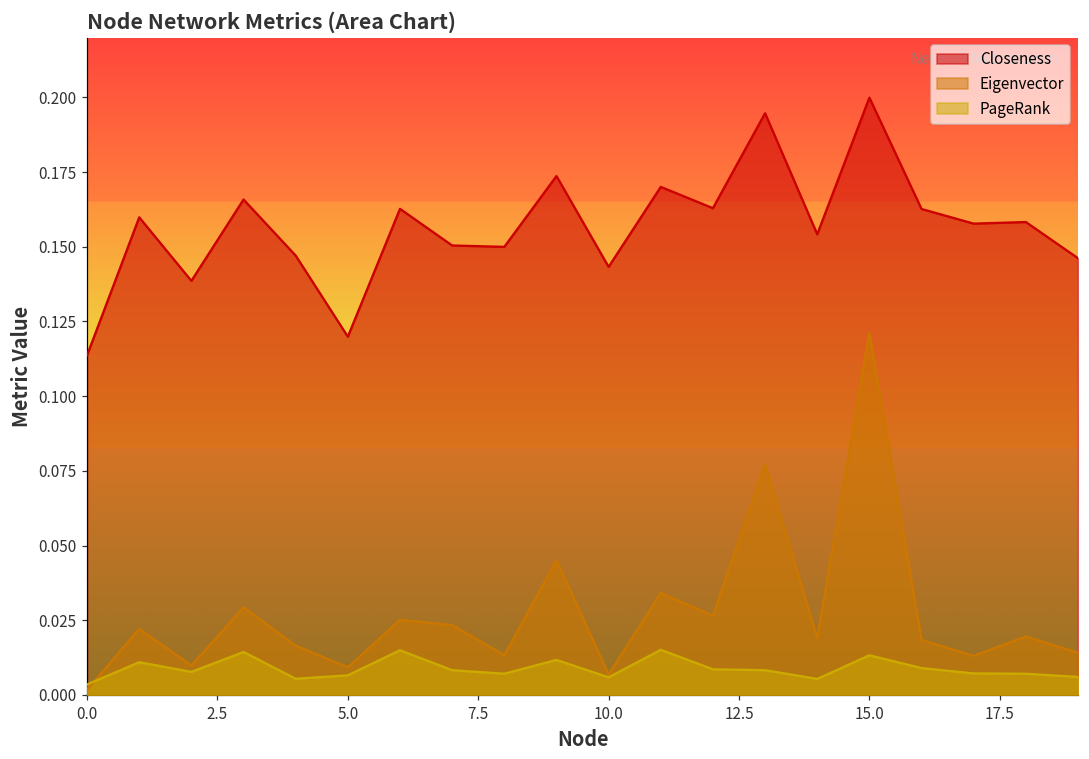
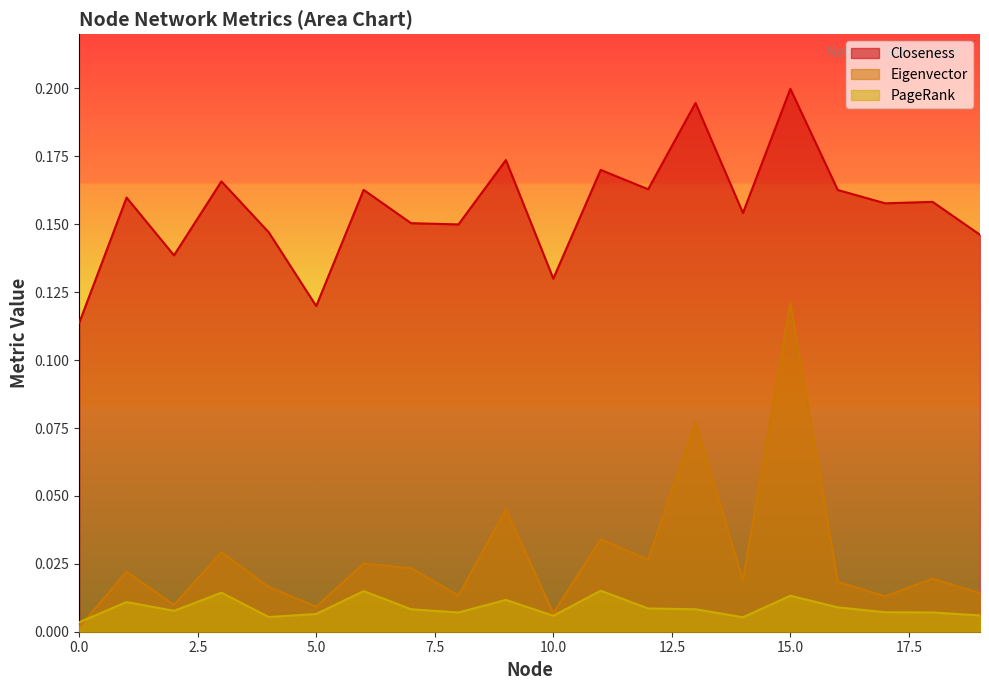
Closeness, 10.0: 0.143 -> 0.130
